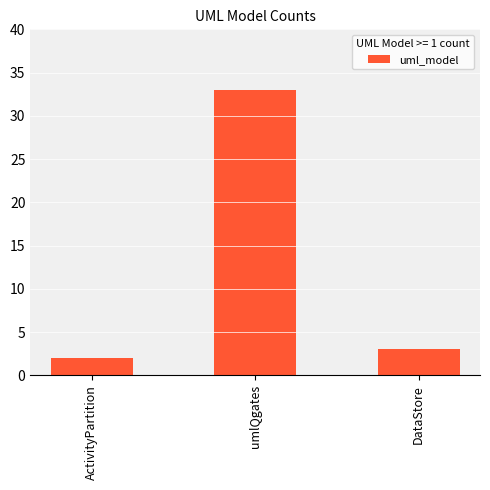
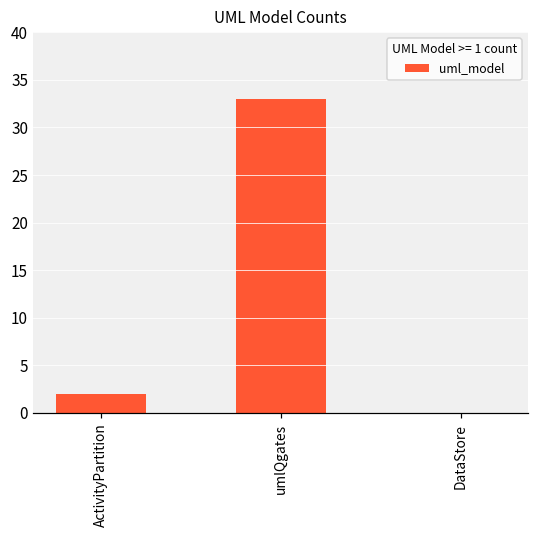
DataStore: 3 -> 0
